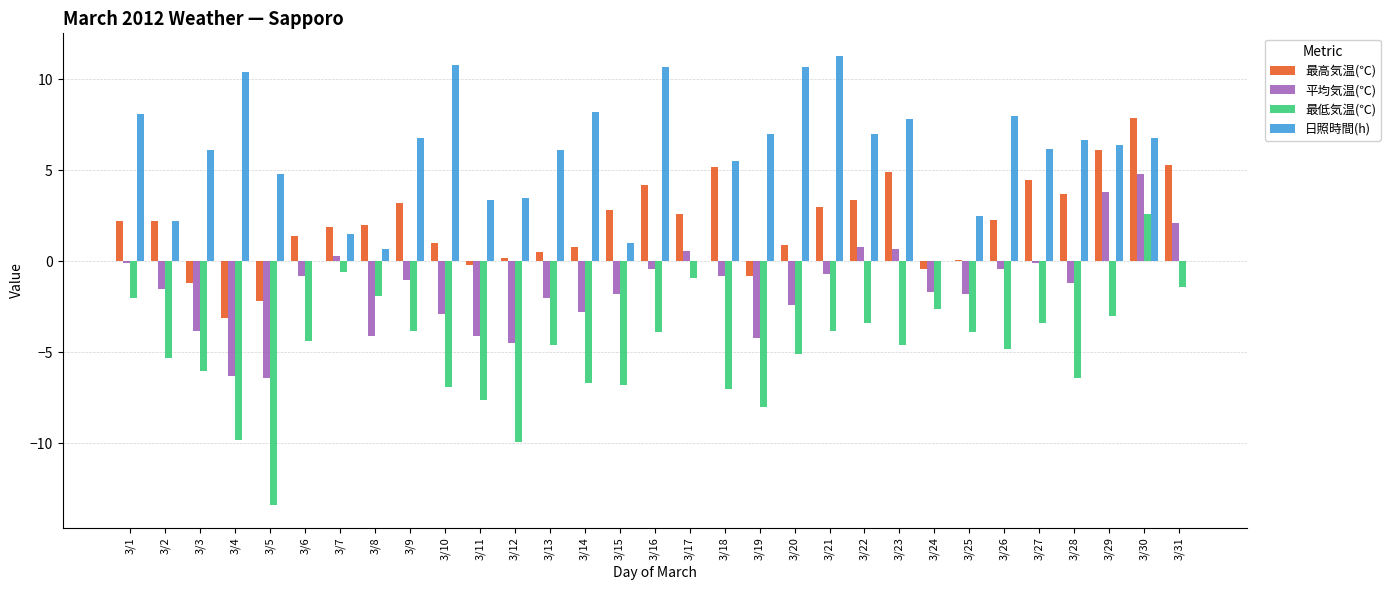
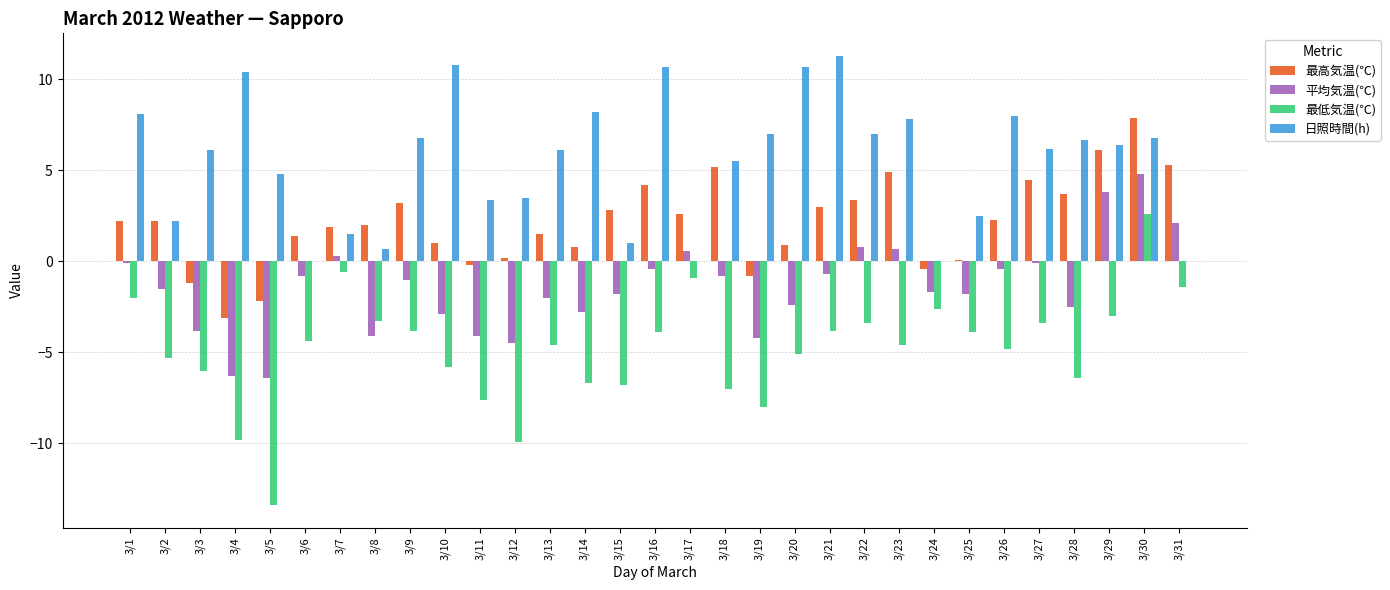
最低気温(℃), 3/8: -1.9 -> -3.3
最低気温(℃), 3/10: -6.9 -> -5.8
最高気温(℃), 3/13: 0.5 -> 1.5
平均気温(℃), 3/28: -1.2 -> -2.5
